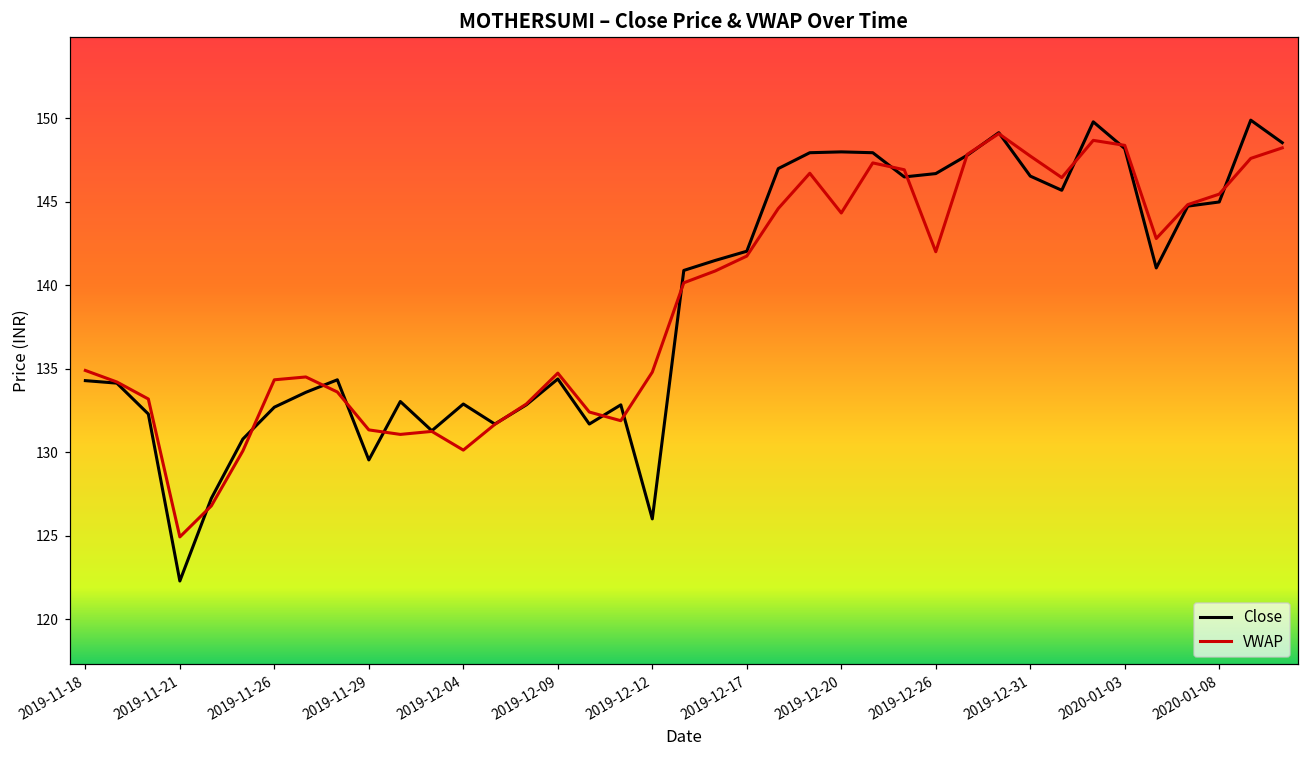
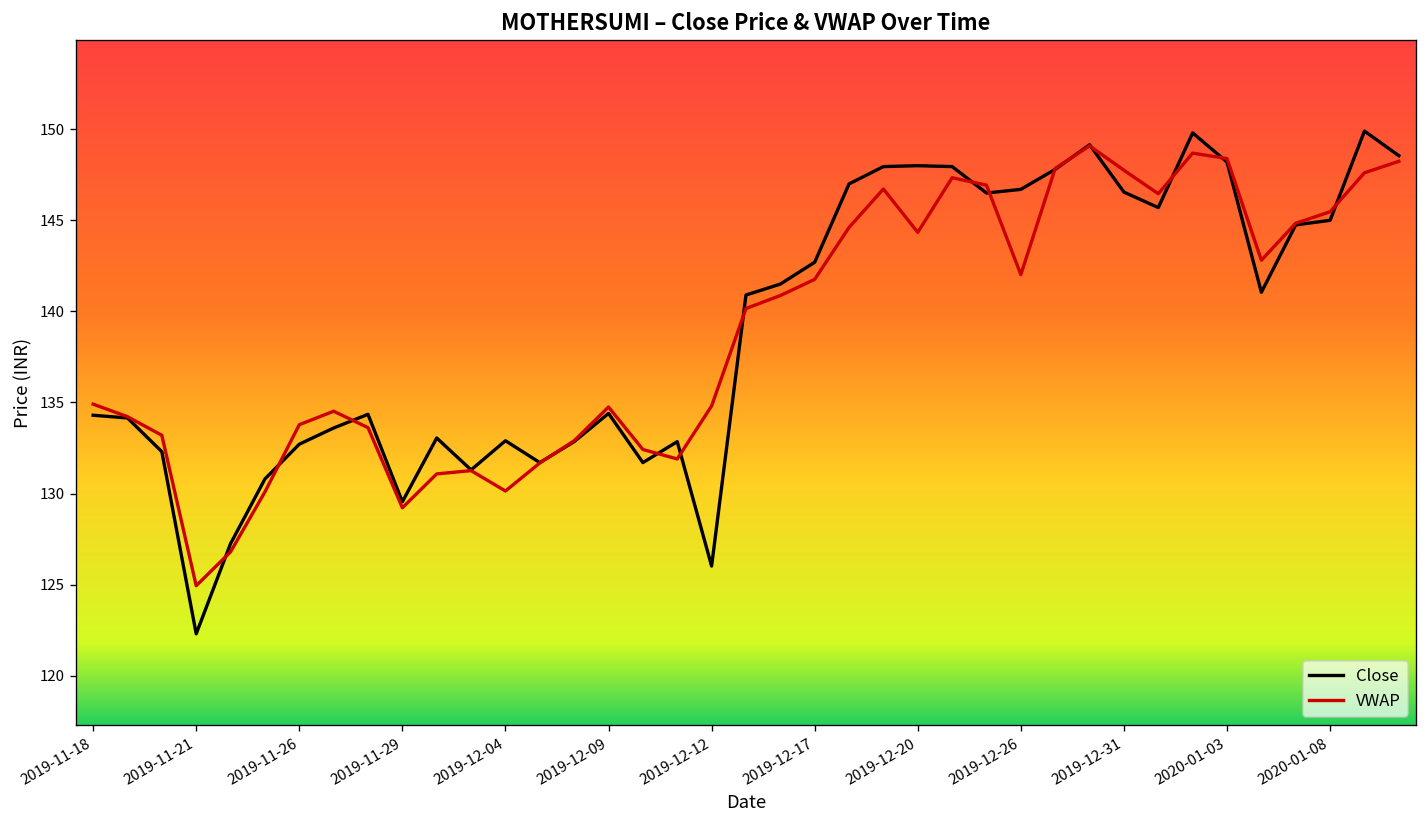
VWAP, 2019-11-26: 134.4 -> 133.8
VWAP, 2019-11-29: 131.4 -> 129.2
Close, 2019-12-17: 142.1 -> 142.7
